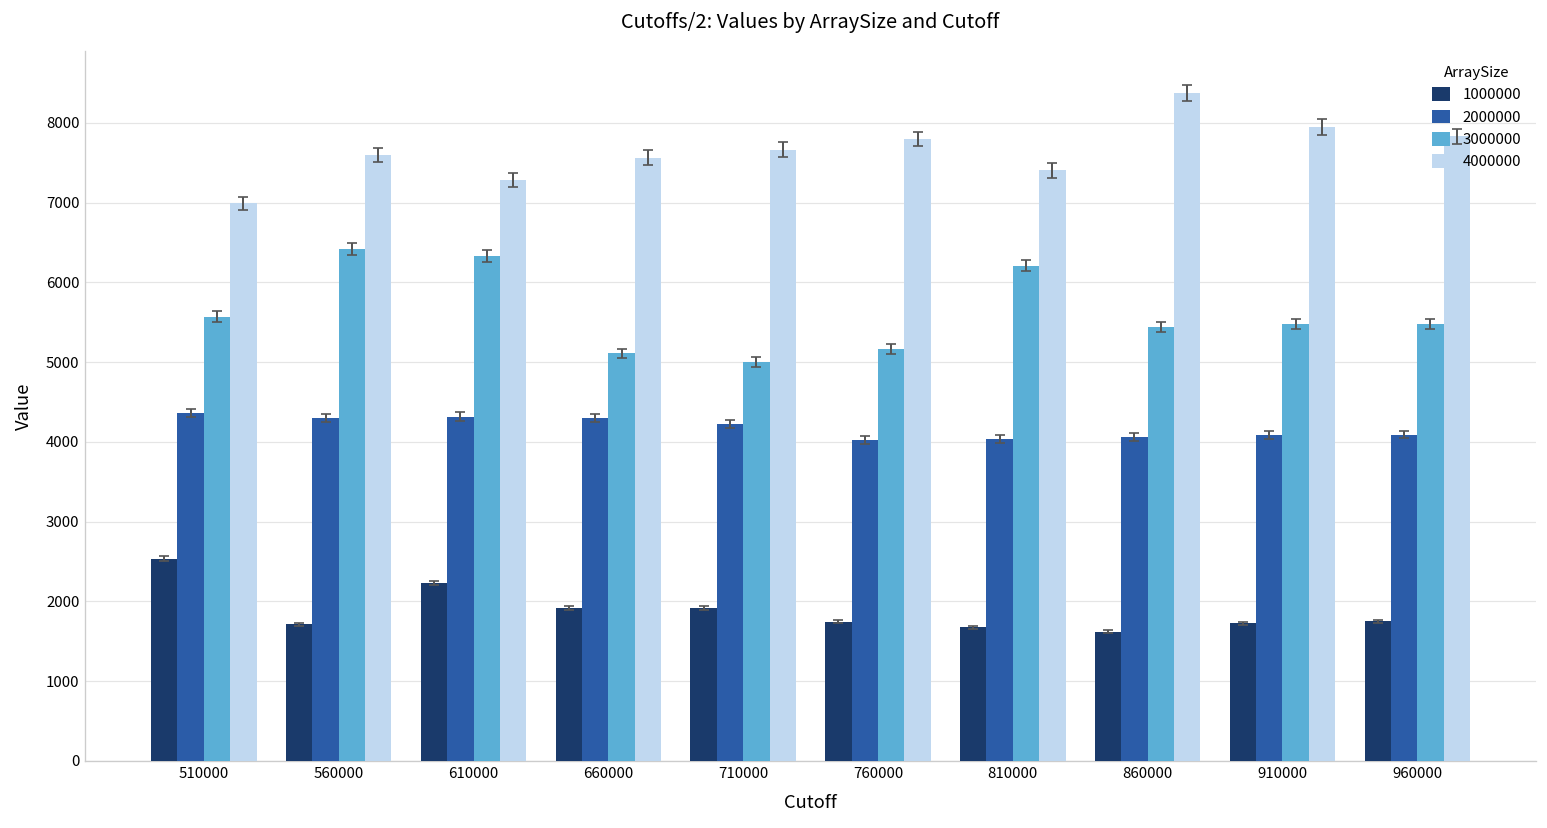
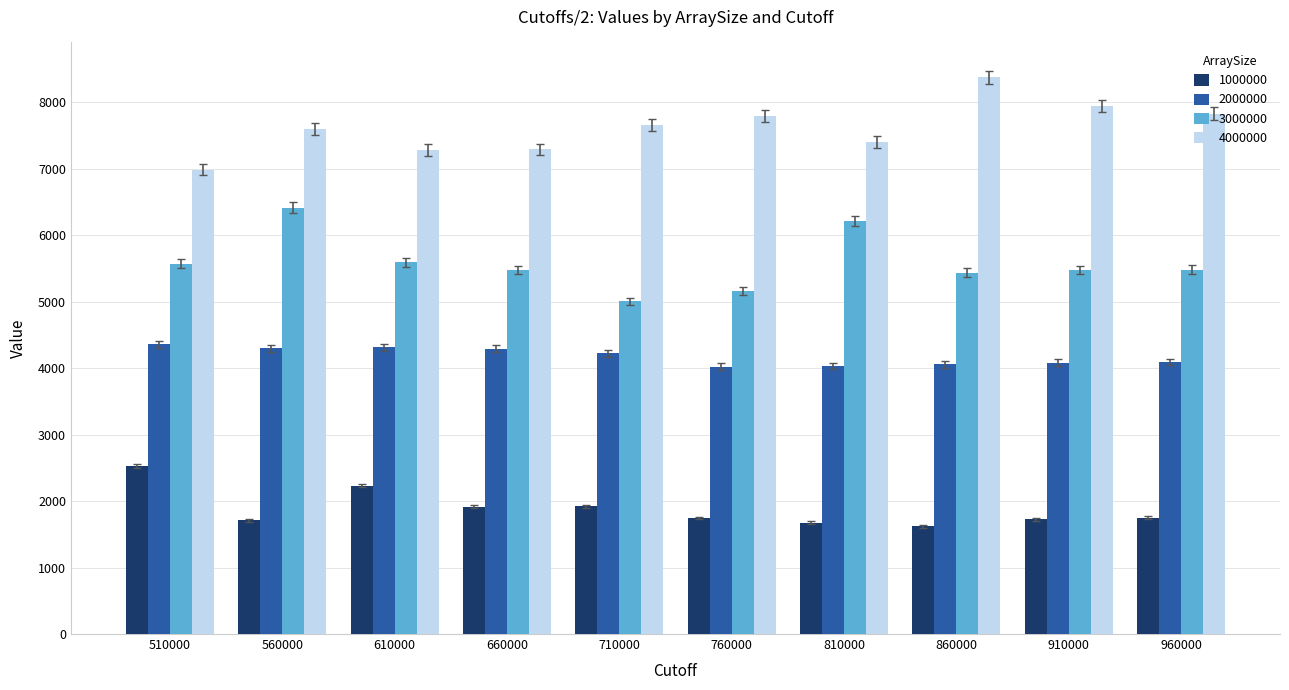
3000000, 610000: 6300 -> 5600
3000000, 660000: 5100 -> 5500
4000000, 660000: 7600 -> 7300
